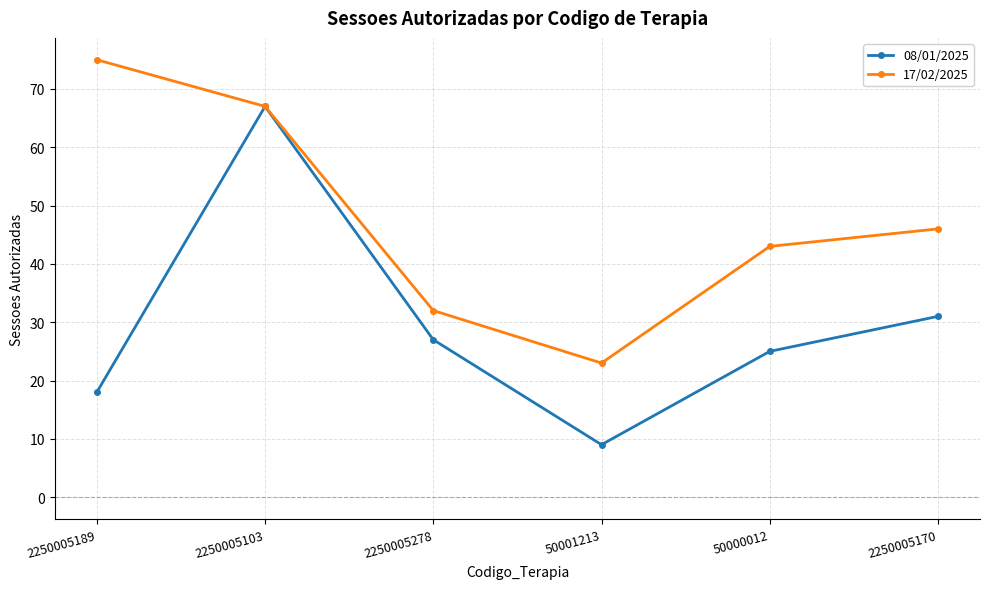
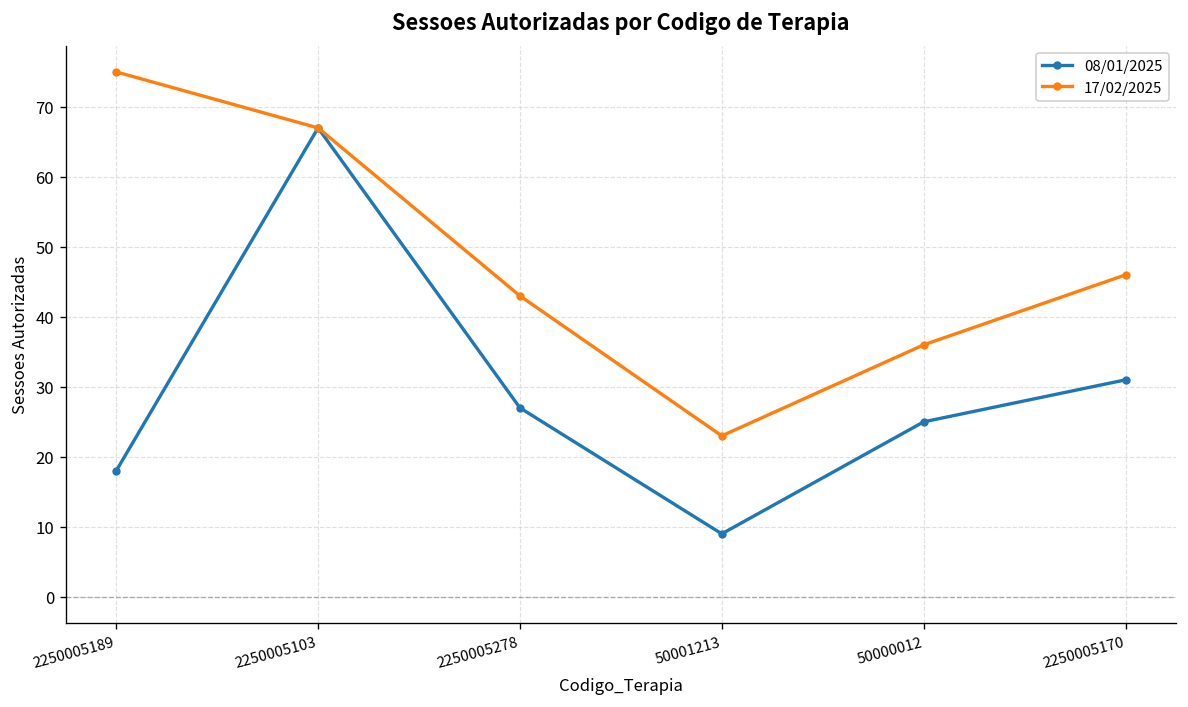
17/02/2025, 2250005278: 32 -> 43
17/02/2025, 50000012: 43 -> 36
